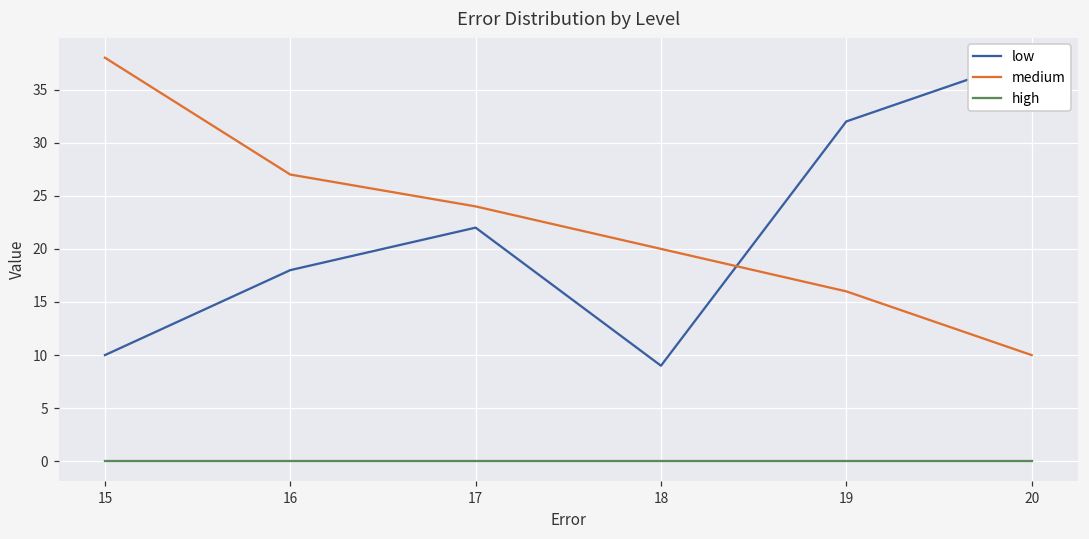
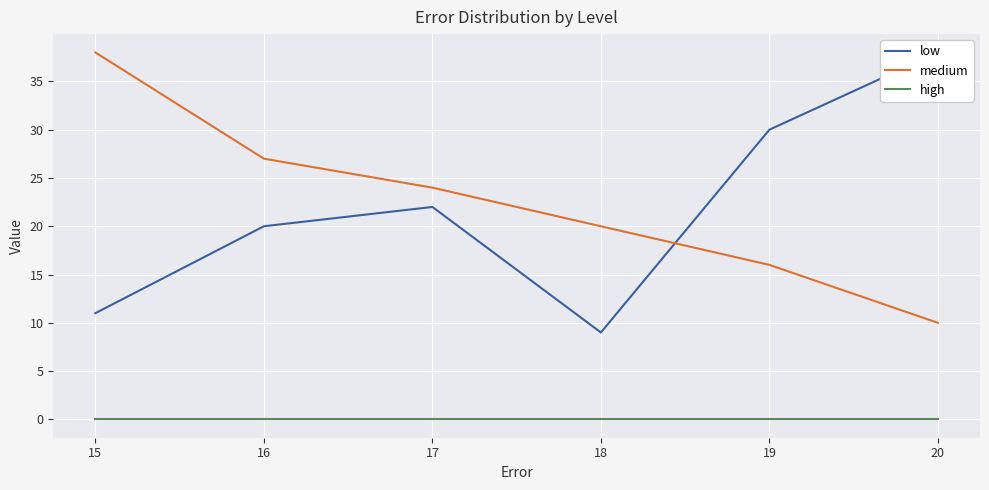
low, 15: 10 -> 11
low, 16: 18 -> 20
low, 19: 32 -> 30
